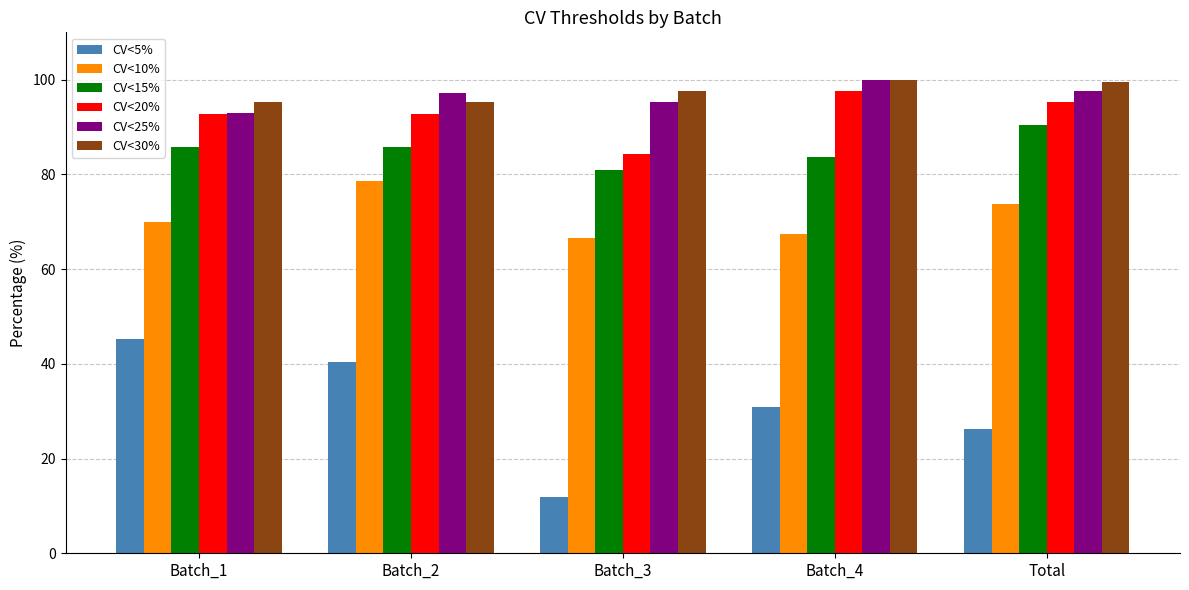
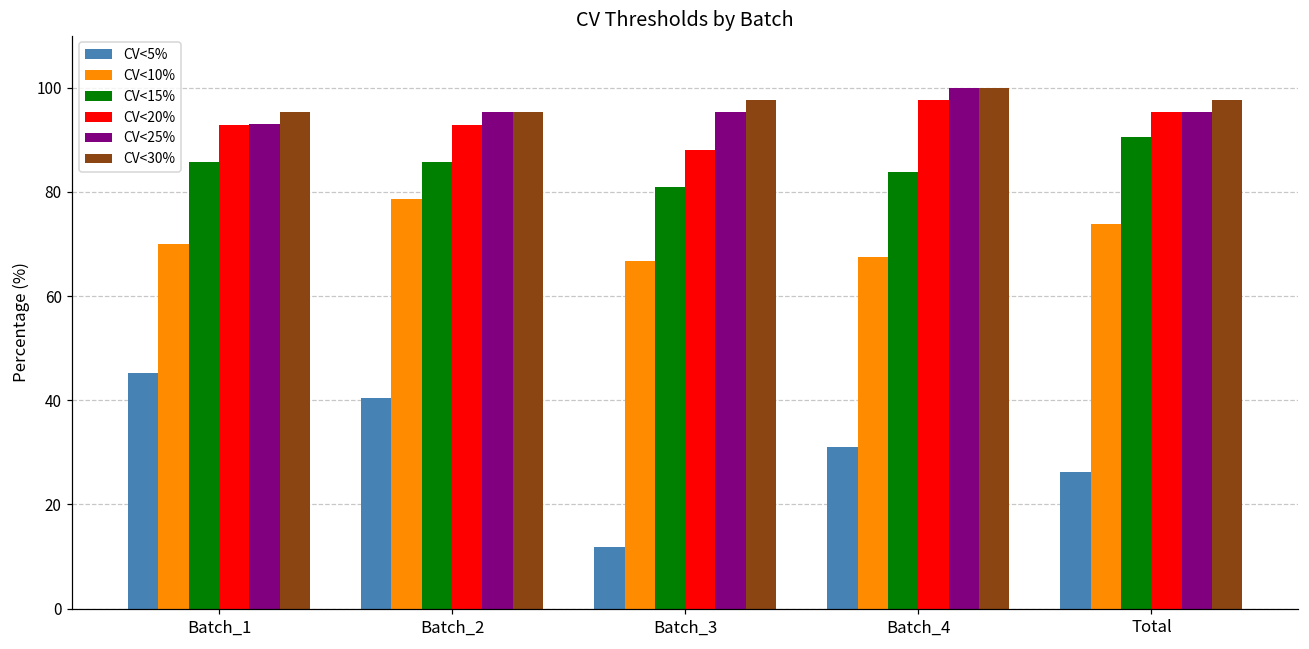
CV<25%, Batch_2: 97 -> 95
CV<20%, Batch_3: 84 -> 88
CV<25%, Total: 98 -> 95
CV<30%, Total: 99 -> 98
